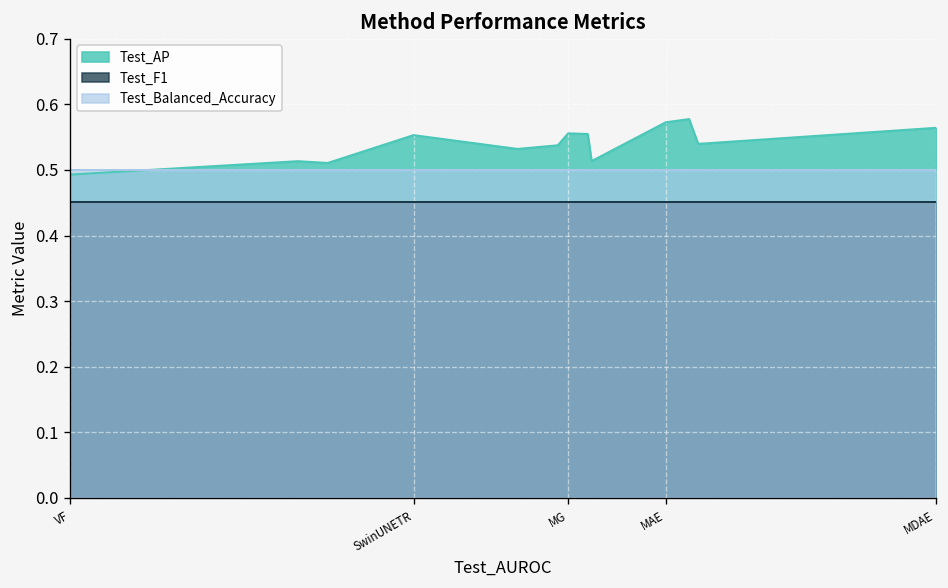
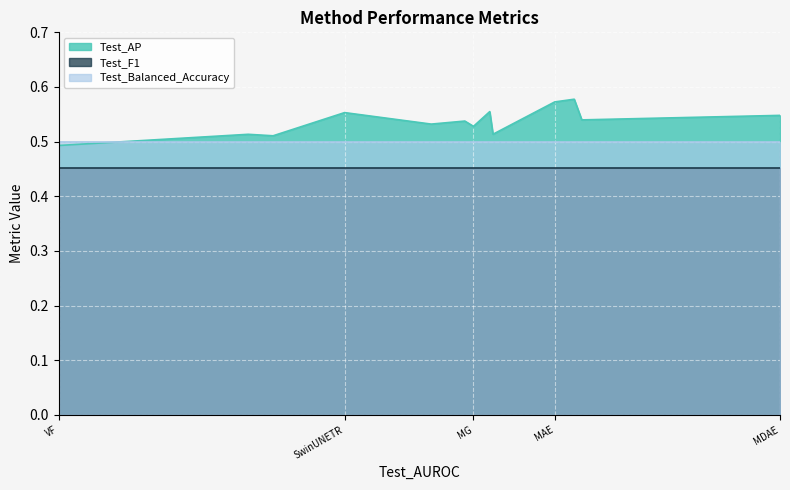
Test_AP, MG: 0.56 -> 0.53
Test_AP, MDAE: 0.56 -> 0.55
